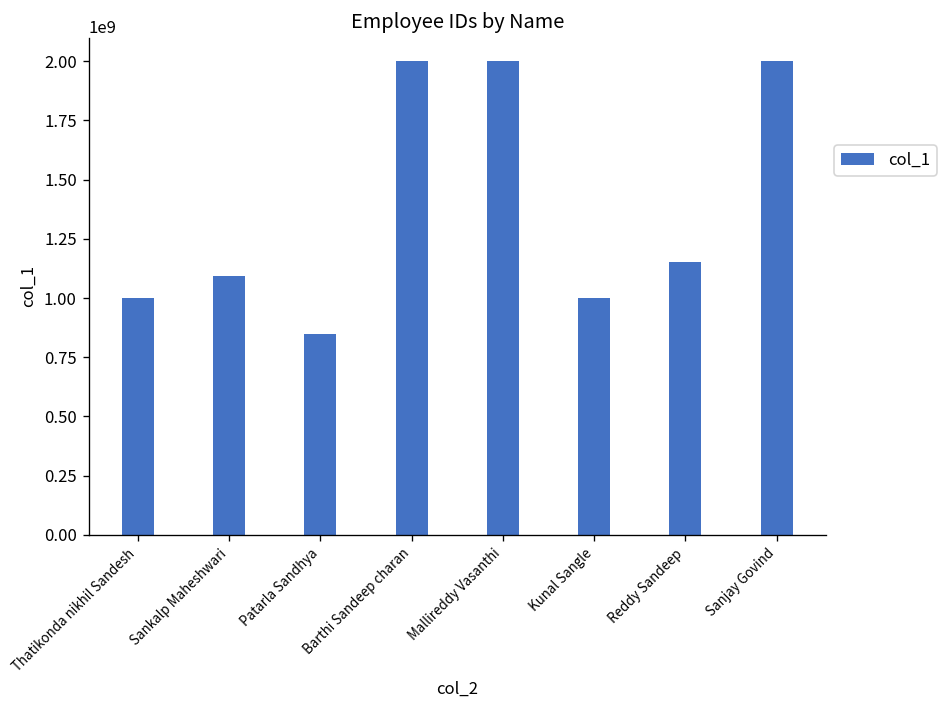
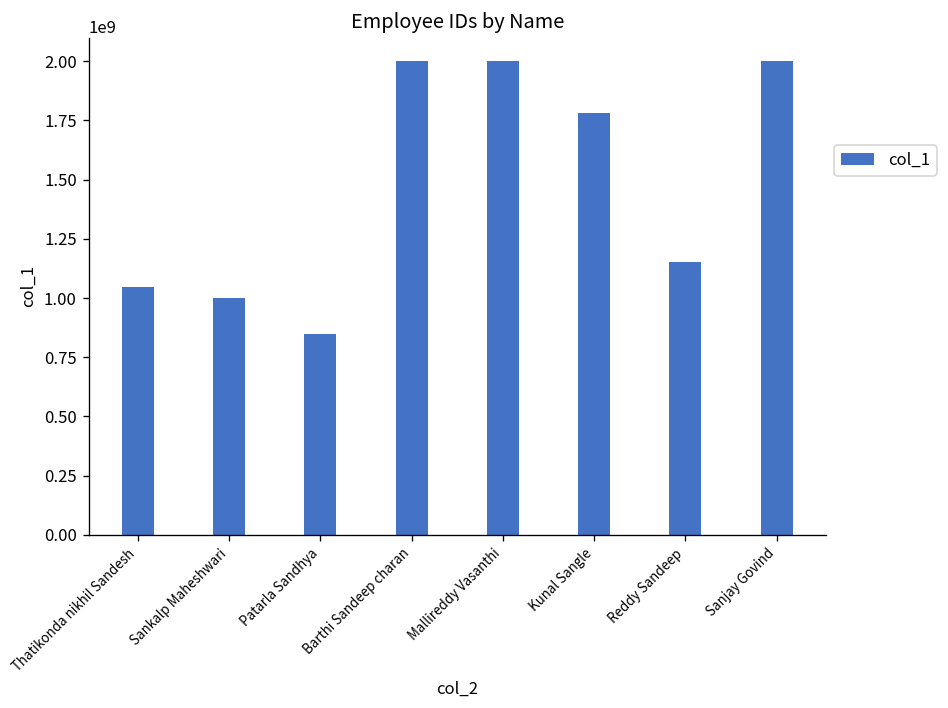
Thatikonda nikhil Sandesh: 1000000000 -> 1050000000
Sankalp Maheshwari: 1100000000 -> 1000000000
Kunal Sangle: 1000000000 -> 1780000000
